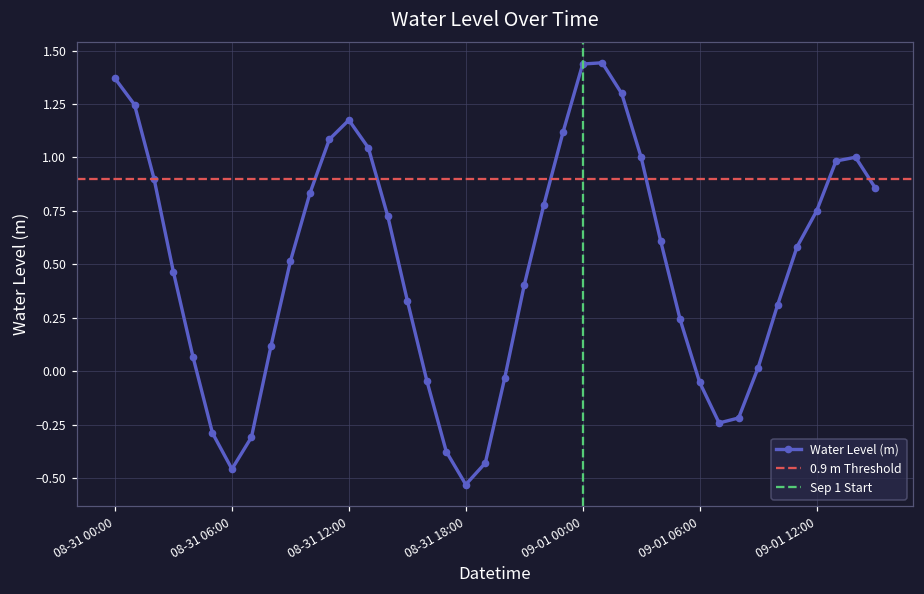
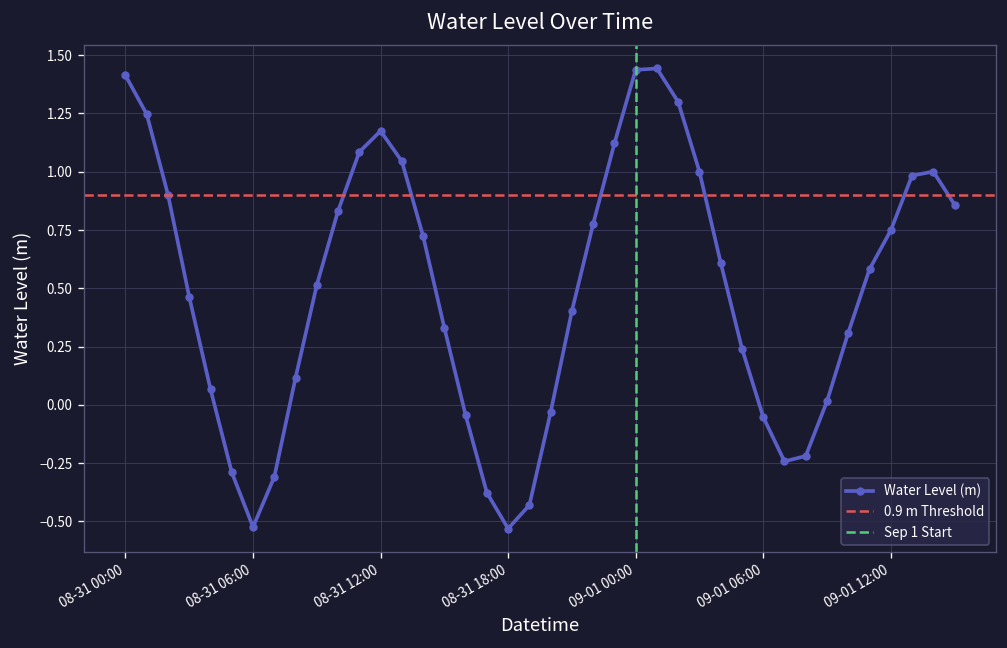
08-31 00:00: 1.37 -> 1.41
08-31 06:00: -0.46 -> -0.52
